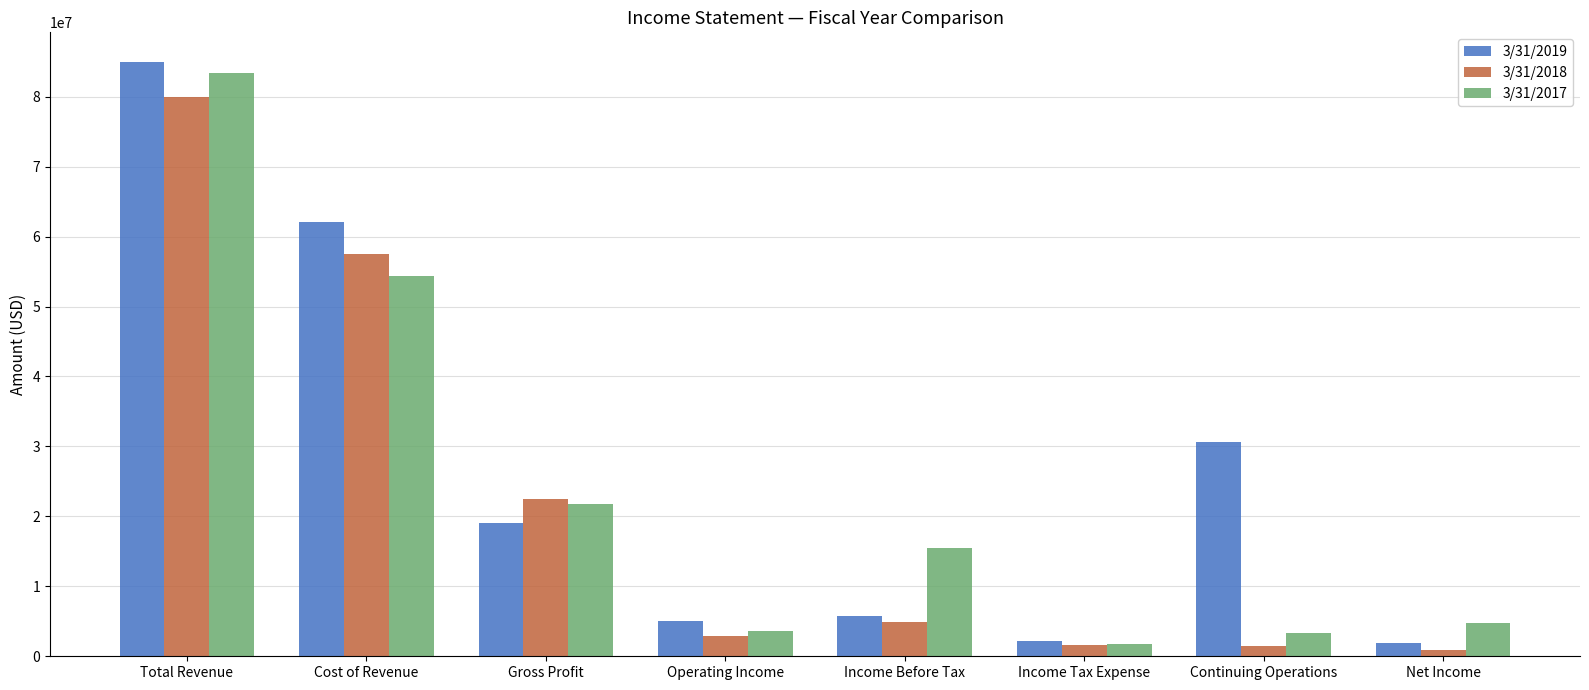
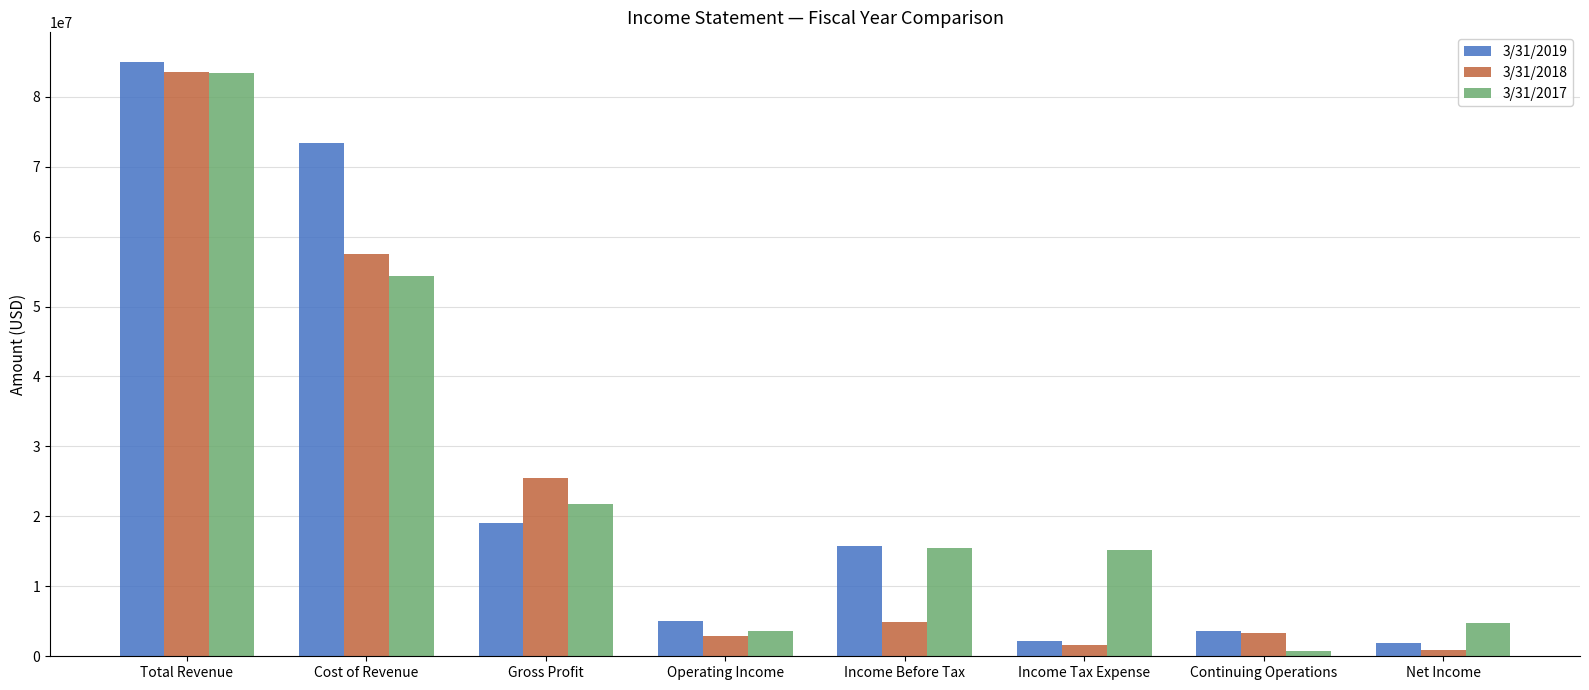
3/31/2018, Total Revenue: 80000000 -> 84000000
3/31/2019, Cost of Revenue: 62000000 -> 73000000
3/31/2018, Gross Profit: 22000000 -> 26000000
3/31/2019, Income Before Tax: 6000000 -> 16000000
3/31/2017, Income Tax Expense: 2000000 -> 15000000
3/31/2019, Continuing Operations: 31000000 -> 4000000
3/31/2018, Continuing Operations: 1000000 -> 3000000
3/31/2017, Continuing Operations: 3000000 -> 1000000
